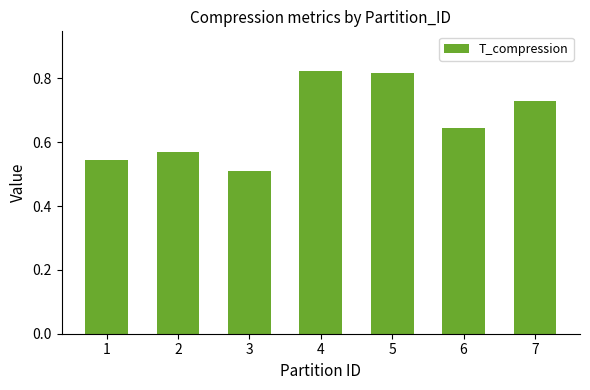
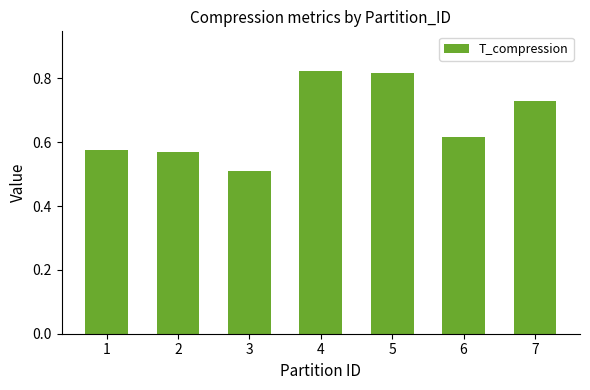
1: 0.54 -> 0.58
6: 0.65 -> 0.62
